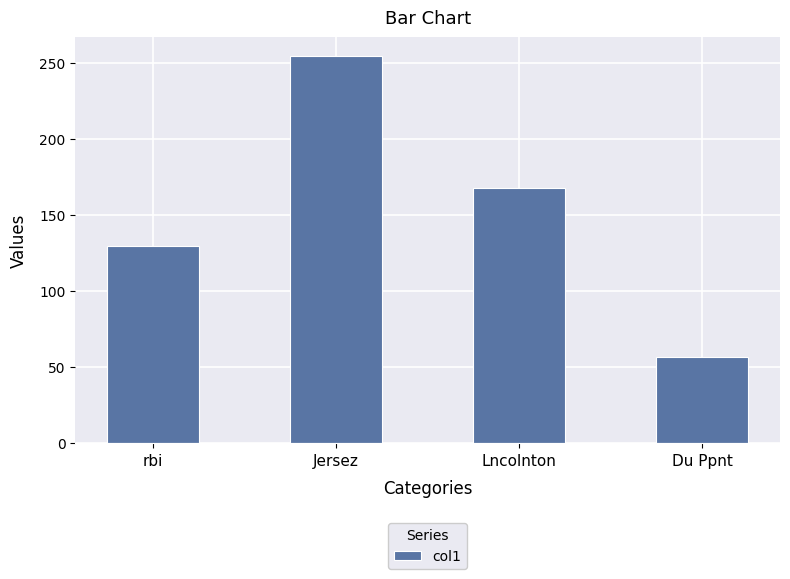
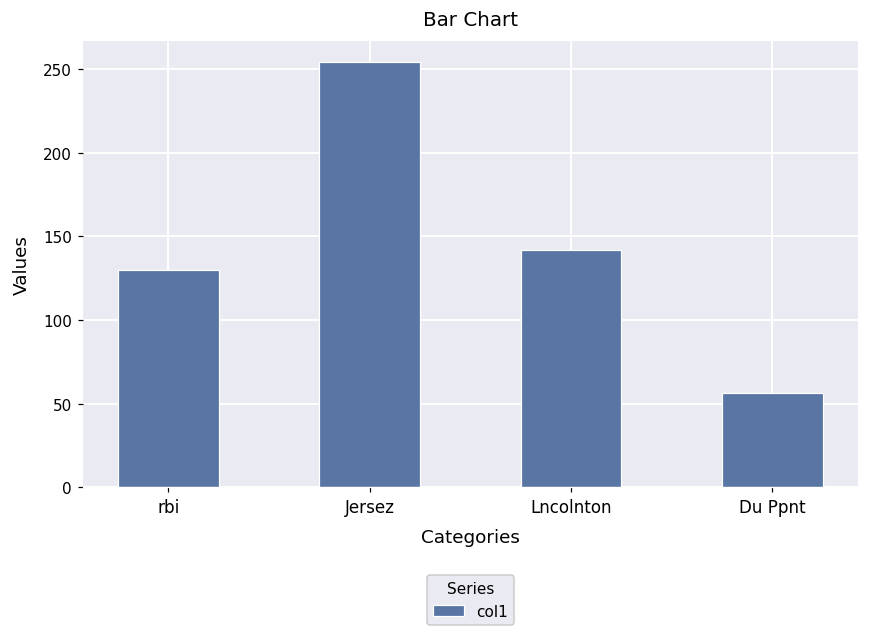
Lncolnton: 168 -> 142
